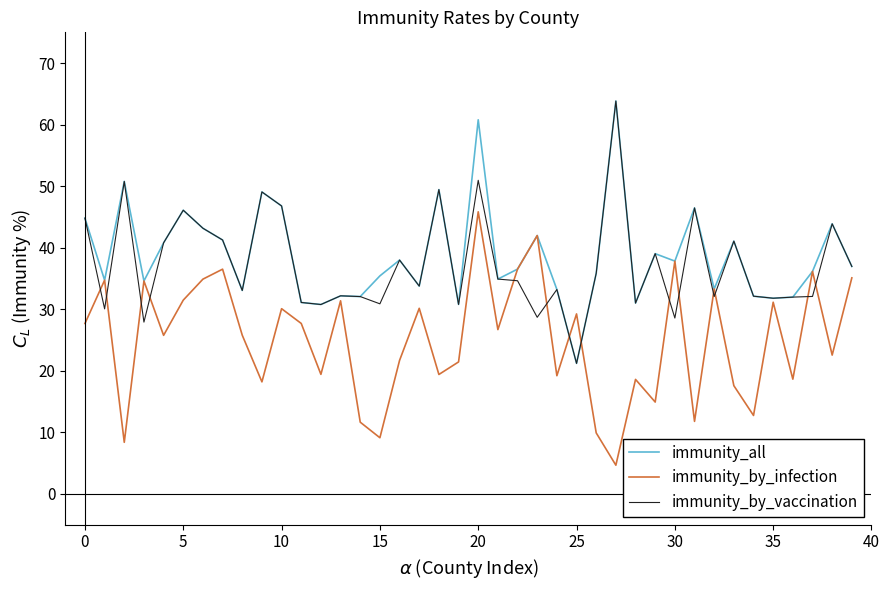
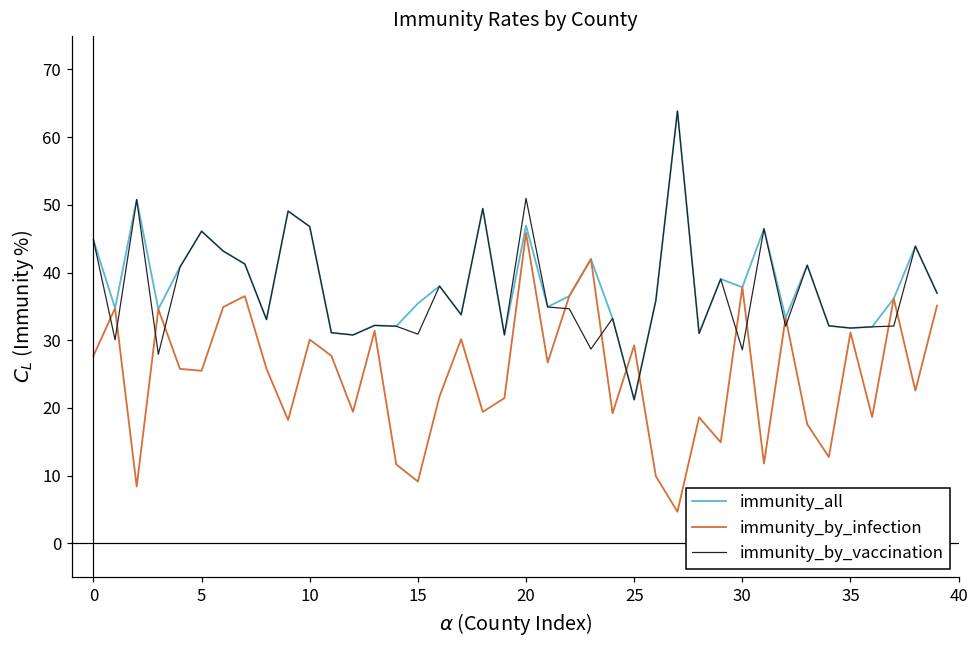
immunity_by_infection, 5: 31 -> 25
immunity_all, 20: 61 -> 47
